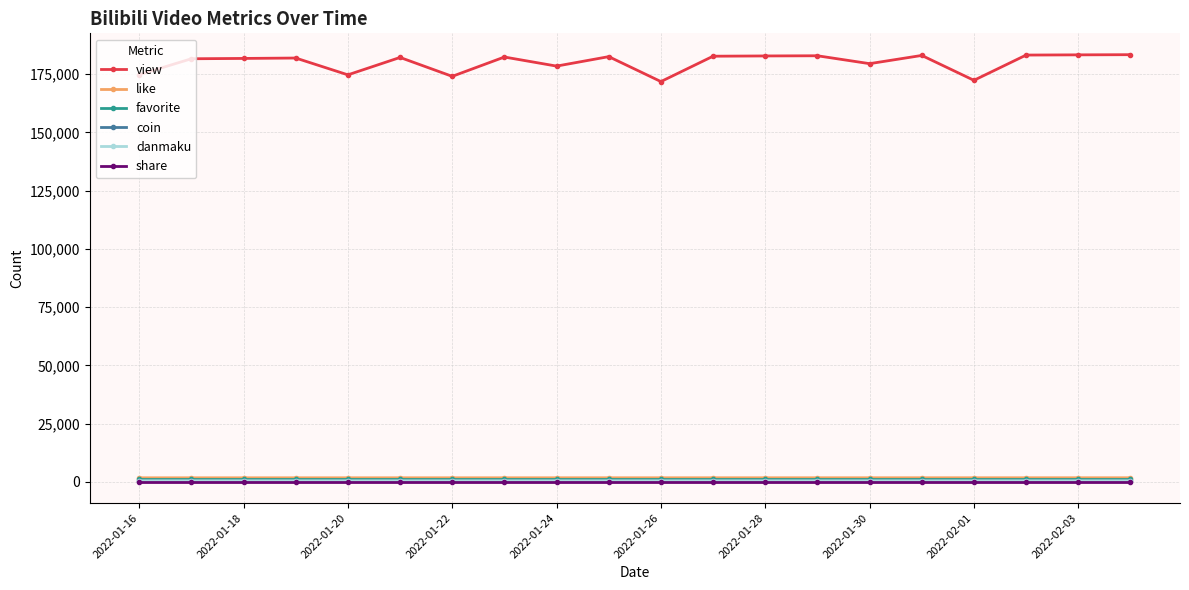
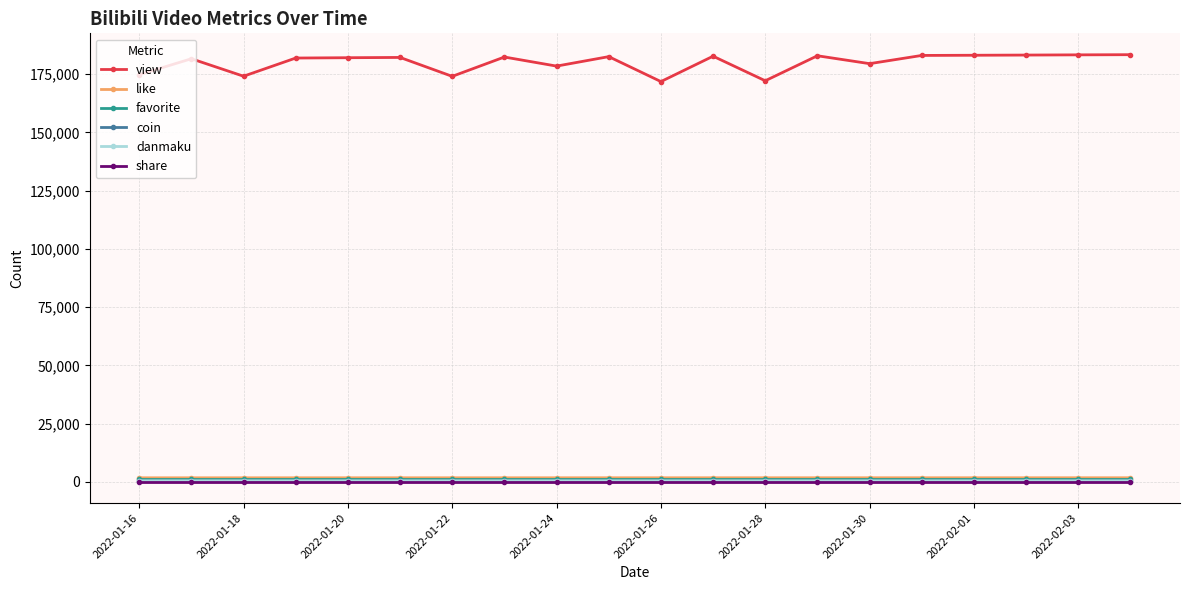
view, 2022-01-18: 182,000 -> 174,000
view, 2022-01-20: 175,000 -> 182,000
view, 2022-01-28: 183,000 -> 172,000
view, 2022-02-01: 172,000 -> 183,000
